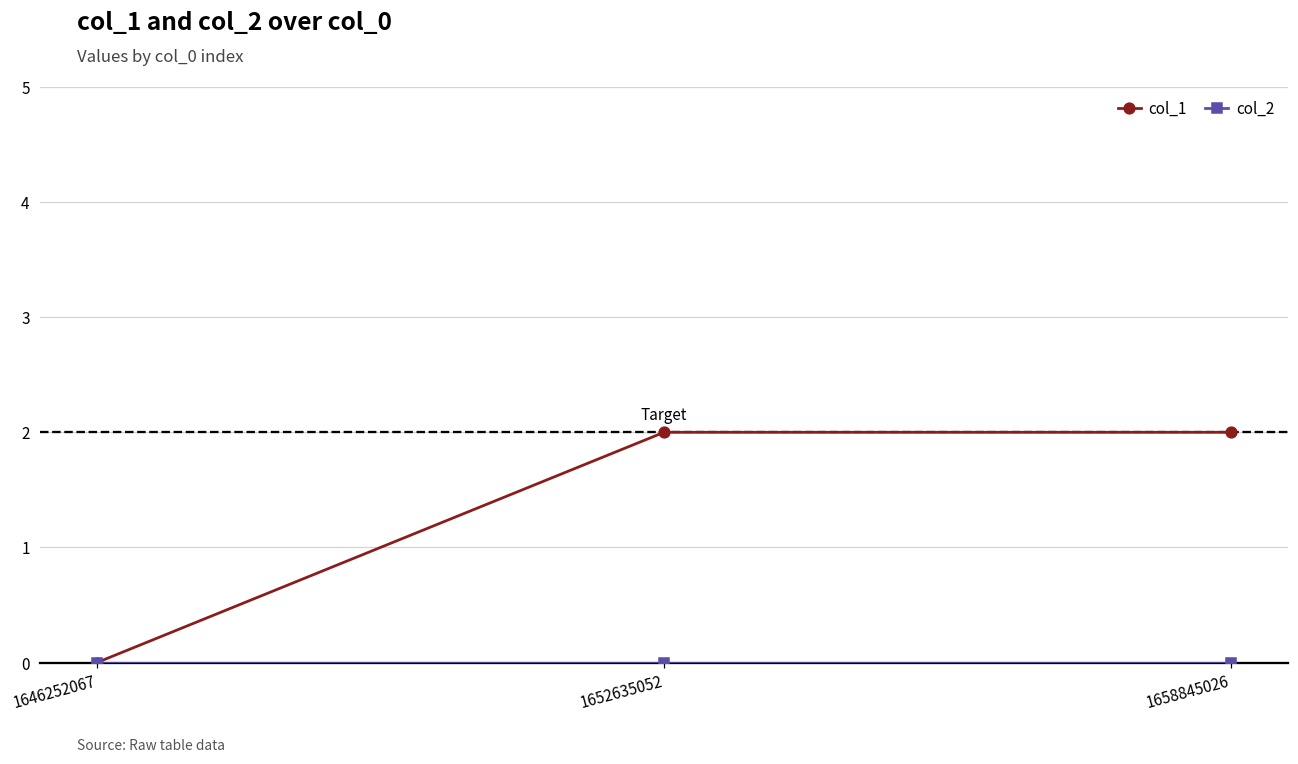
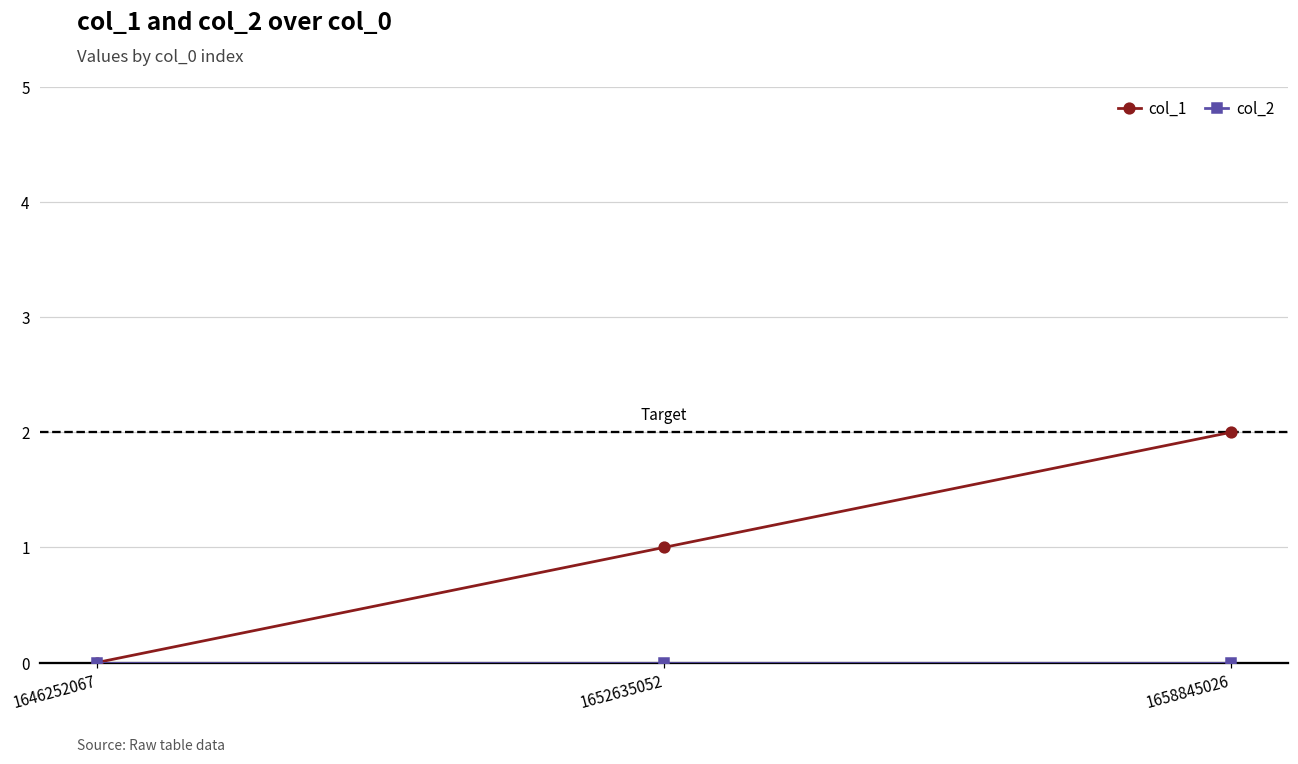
col_1, 1652635052: 2 -> 1
